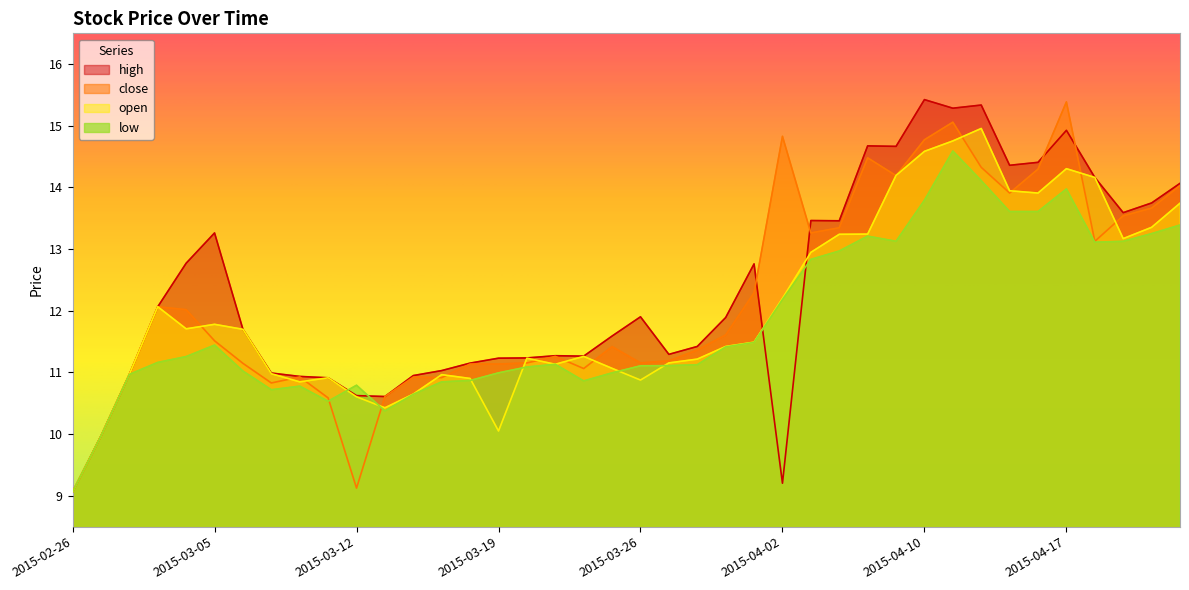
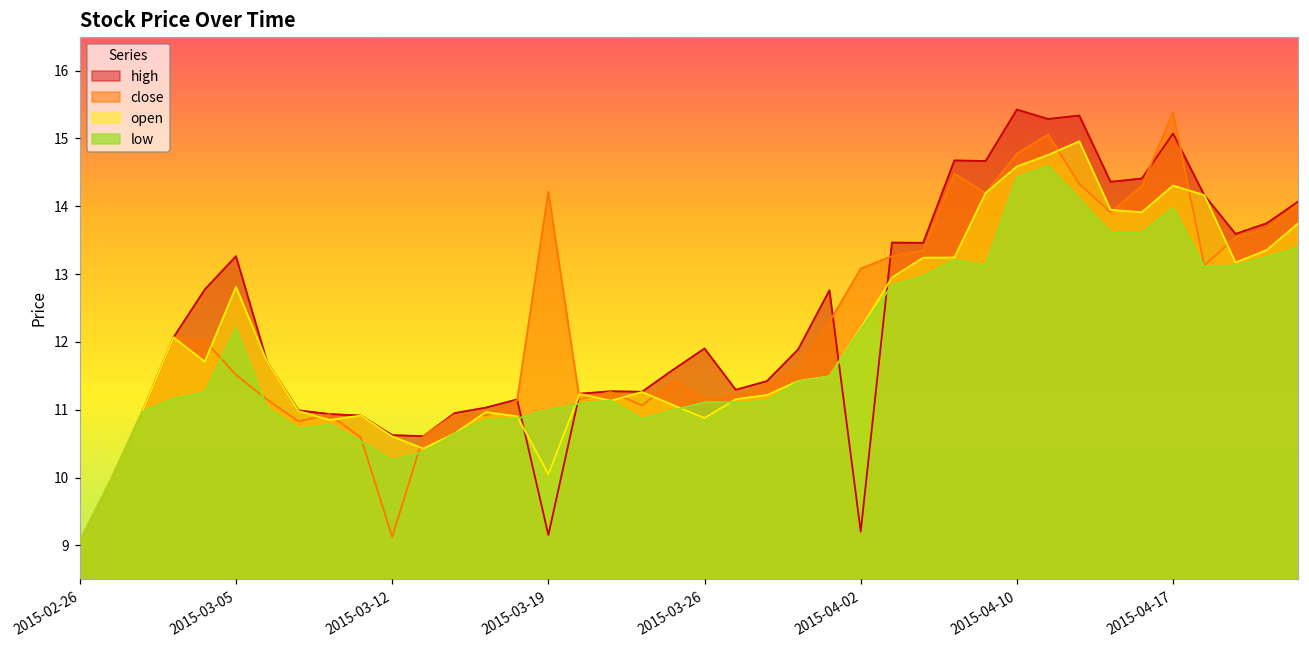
open, 2015-03-05: 11.8 -> 12.8
low, 2015-03-05: 11.4 -> 12.2
low, 2015-03-12: 10.8 -> 10.3
high, 2015-03-19: 11.2 -> 9.2
close, 2015-03-19: 11.1 -> 14.2
close, 2015-04-02: 14.8 -> 13.1
low, 2015-04-10: 13.8 -> 14.4
high, 2015-04-17: 14.9 -> 15.1
